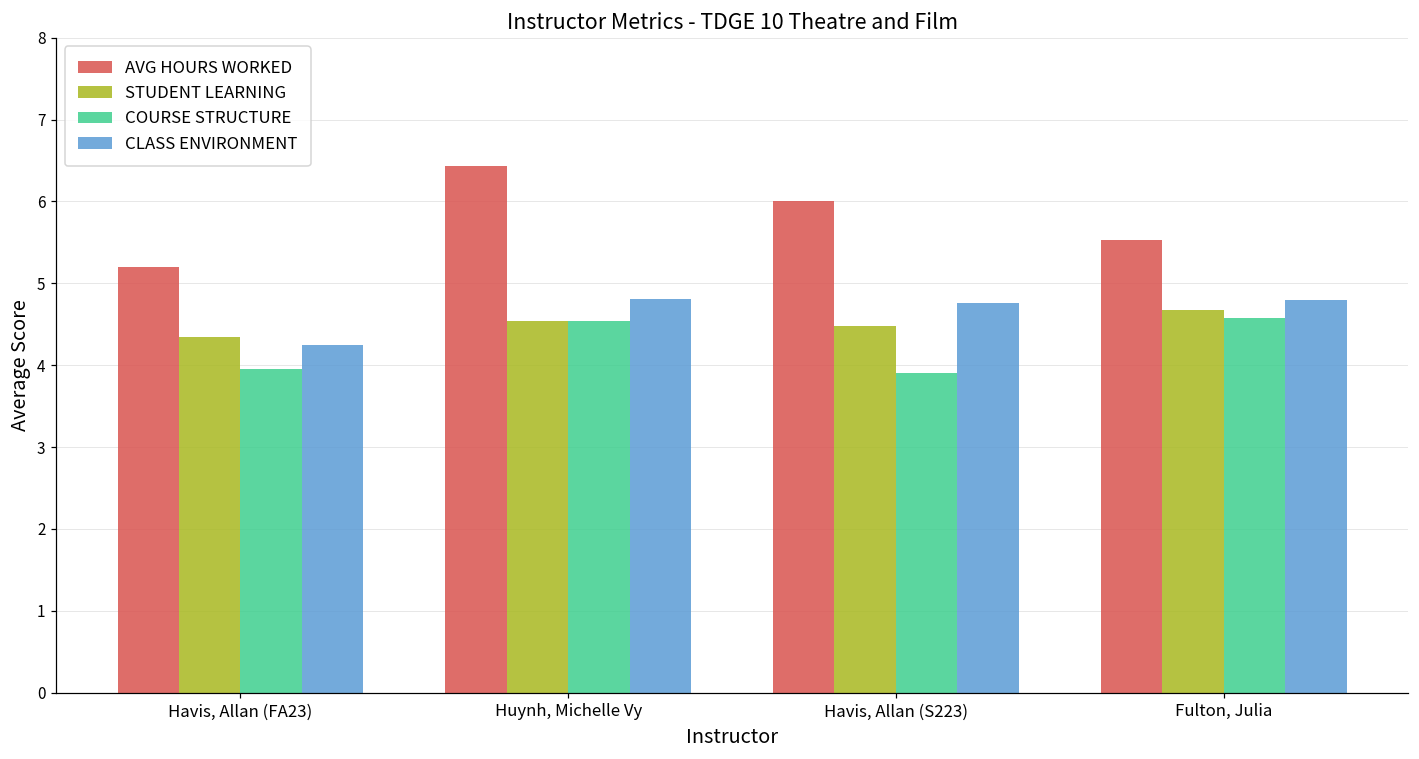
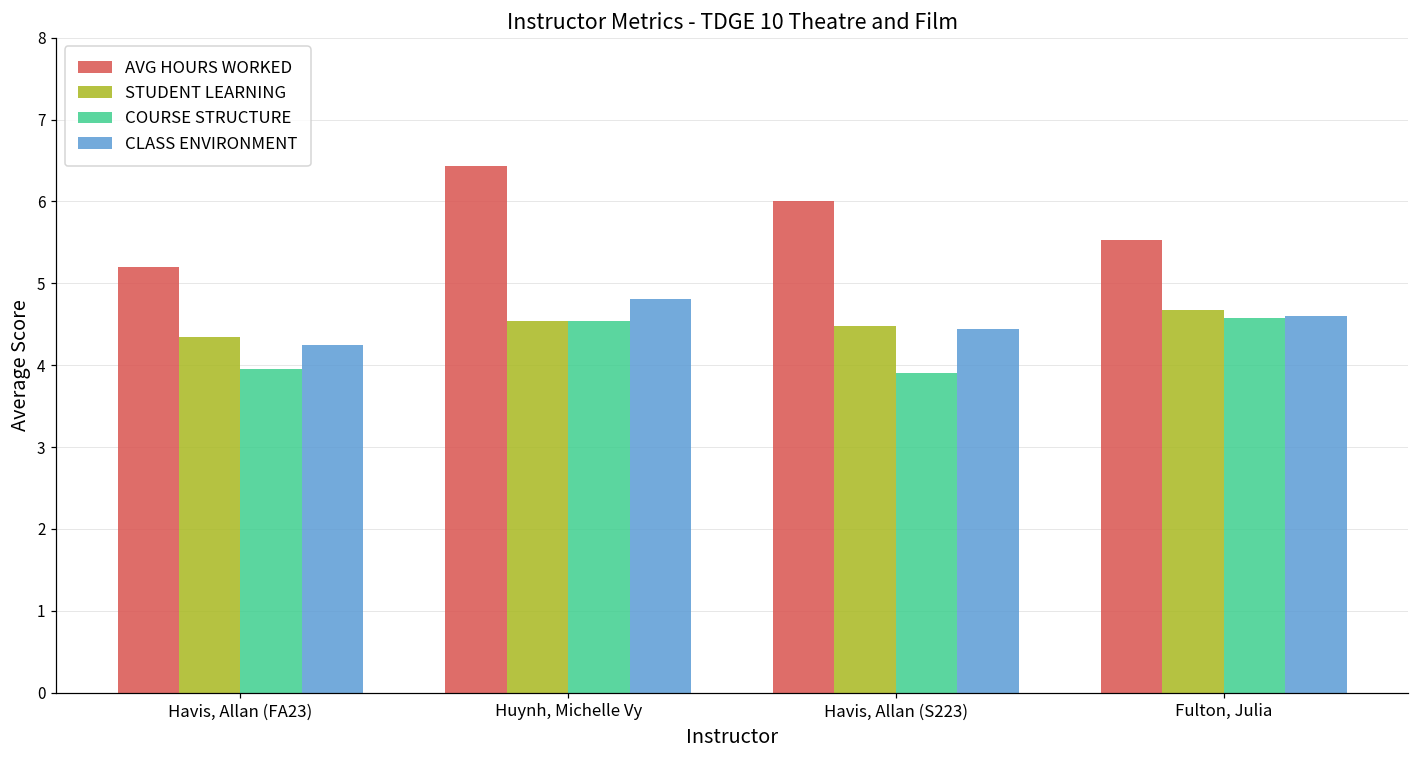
CLASS ENVIRONMENT, Havis, Allan (S223): 4.8 -> 4.4
CLASS ENVIRONMENT, Fulton, Julia: 4.8 -> 4.6
